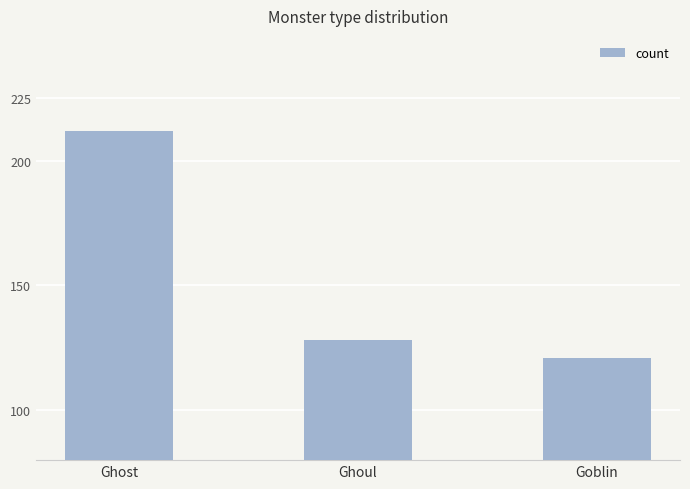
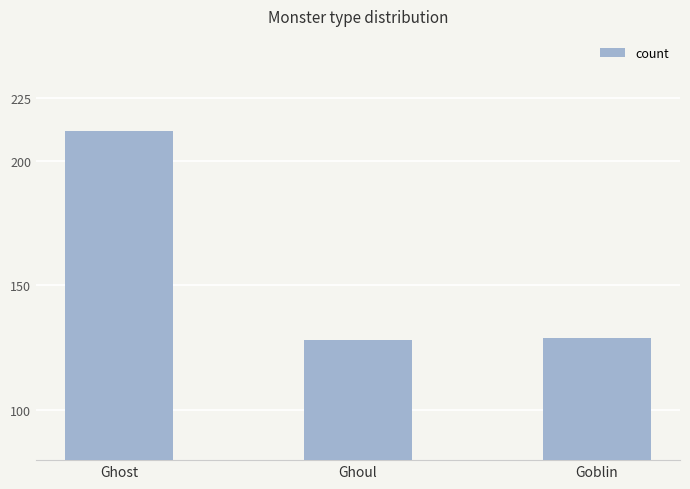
Goblin: 121 -> 129
